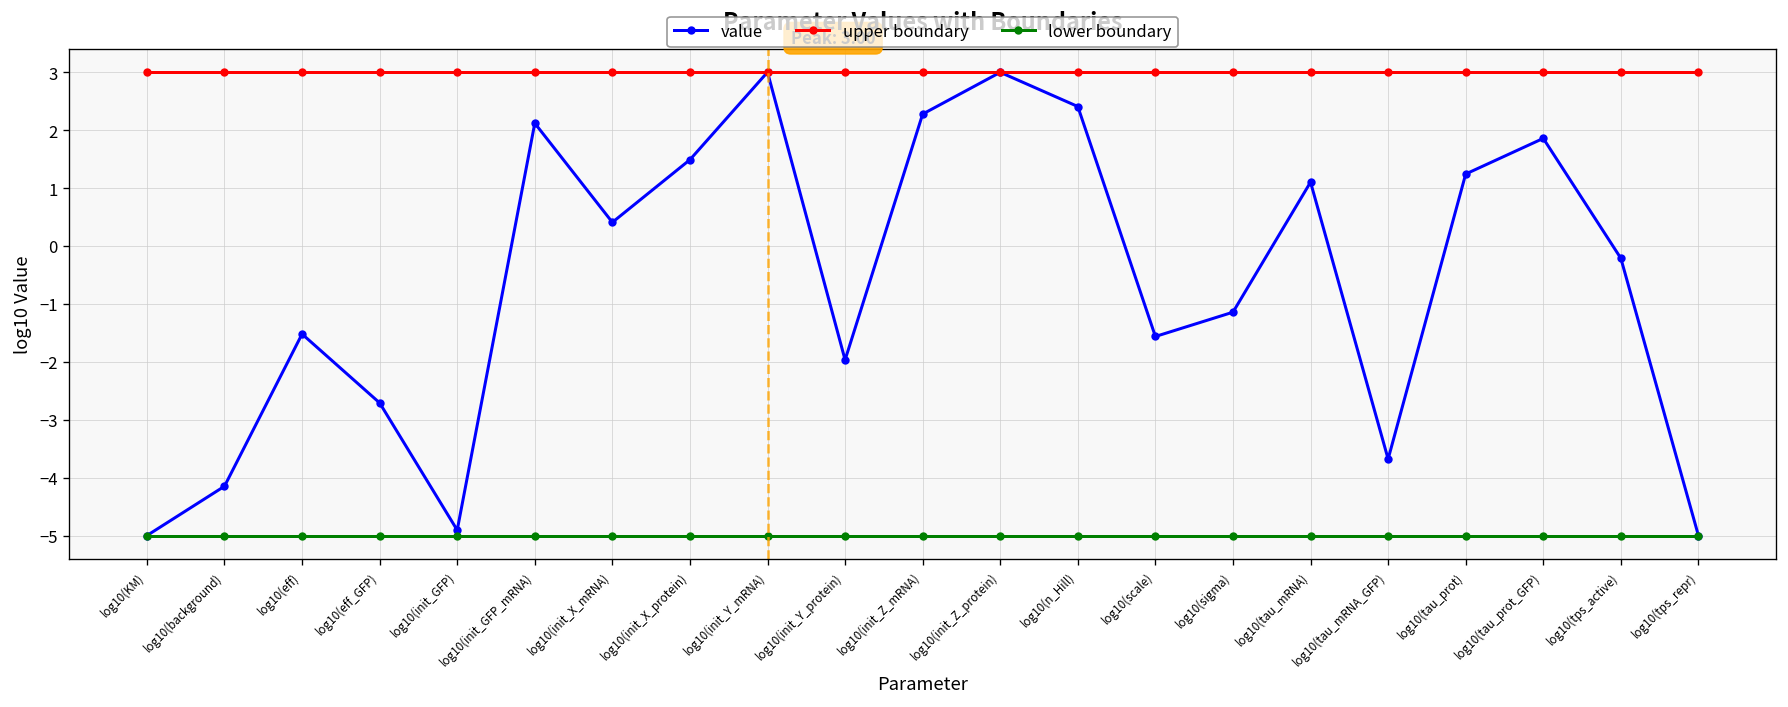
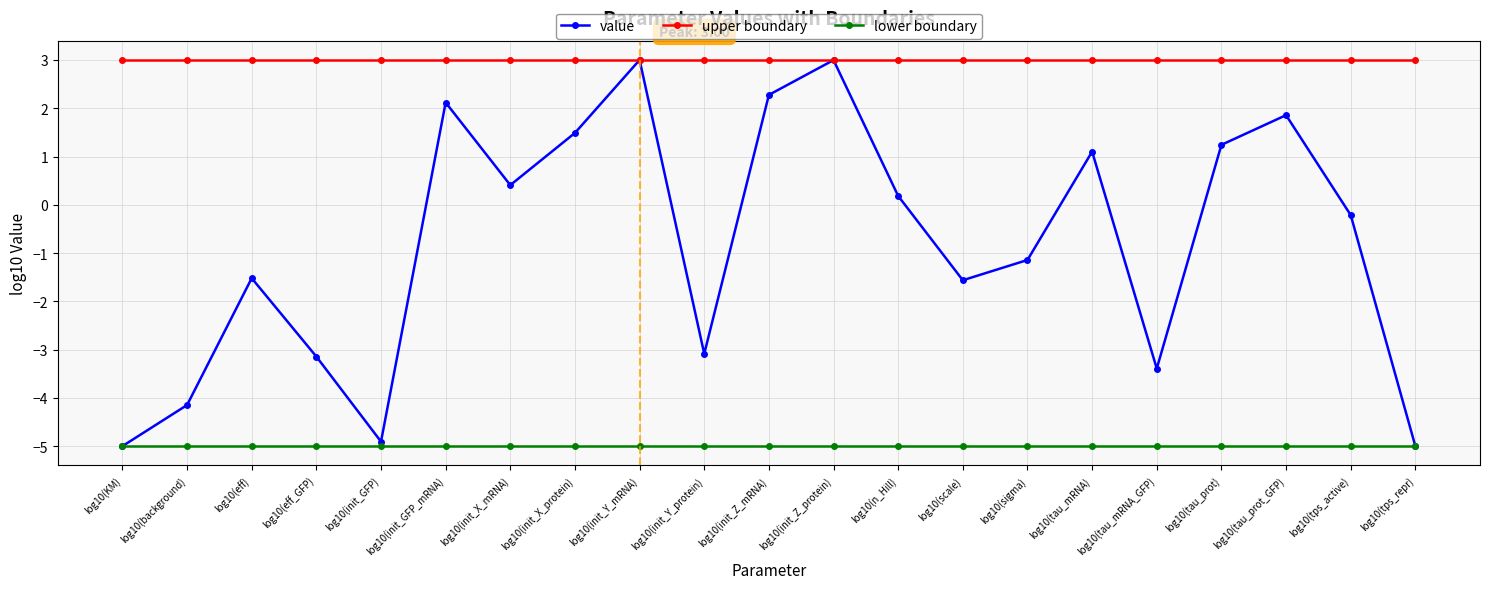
value, log10(eff_GFP): -2.7 -> -3.1
value, log10(init_Y_protein): -2.0 -> -3.1
value, log10(n_Hill): 2.4 -> 0.2
value, log10(tau_mRNA_GFP): -3.7 -> -3.4
